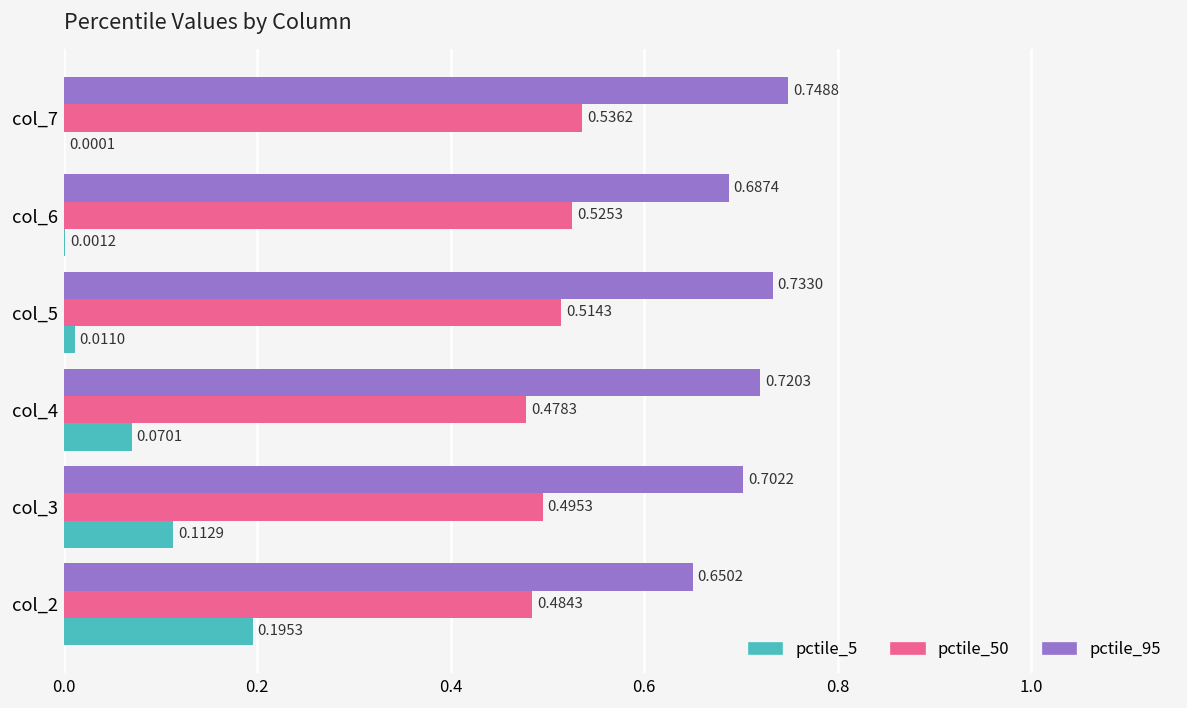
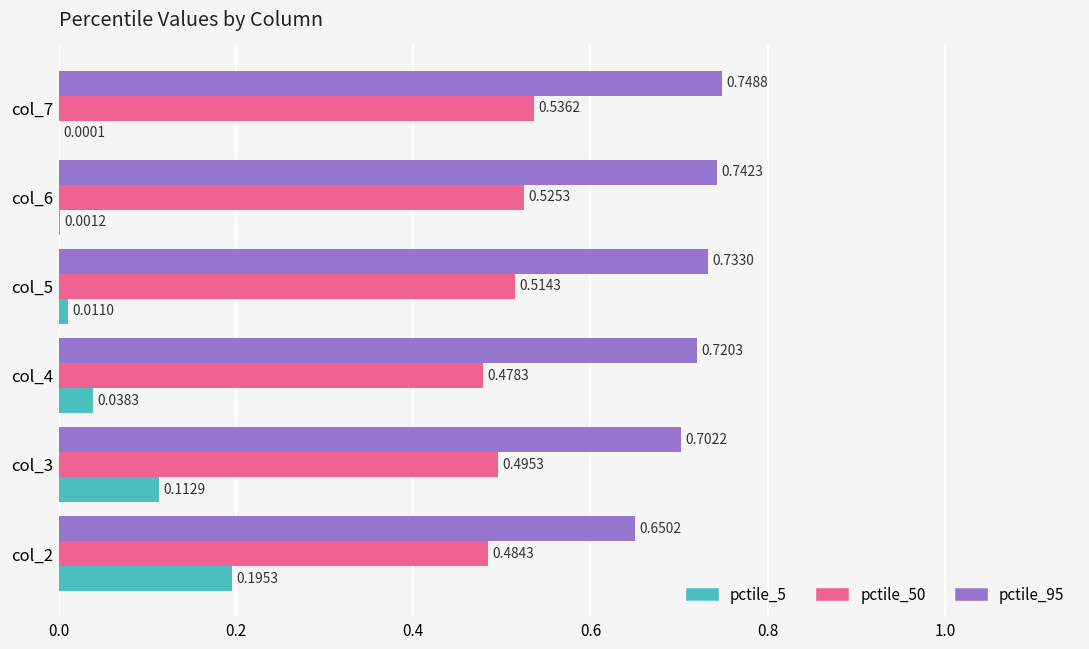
pctile_95, col_6: 0.6874 -> 0.7423
pctile_5, col_4: 0.0701 -> 0.0383
